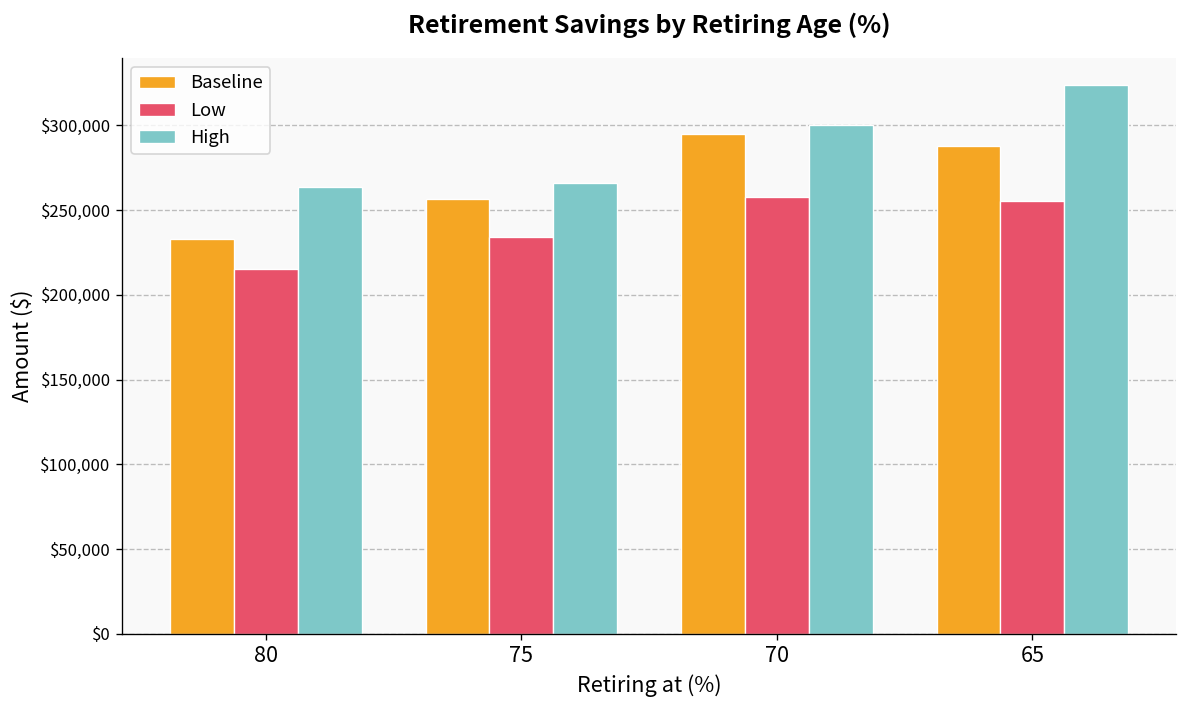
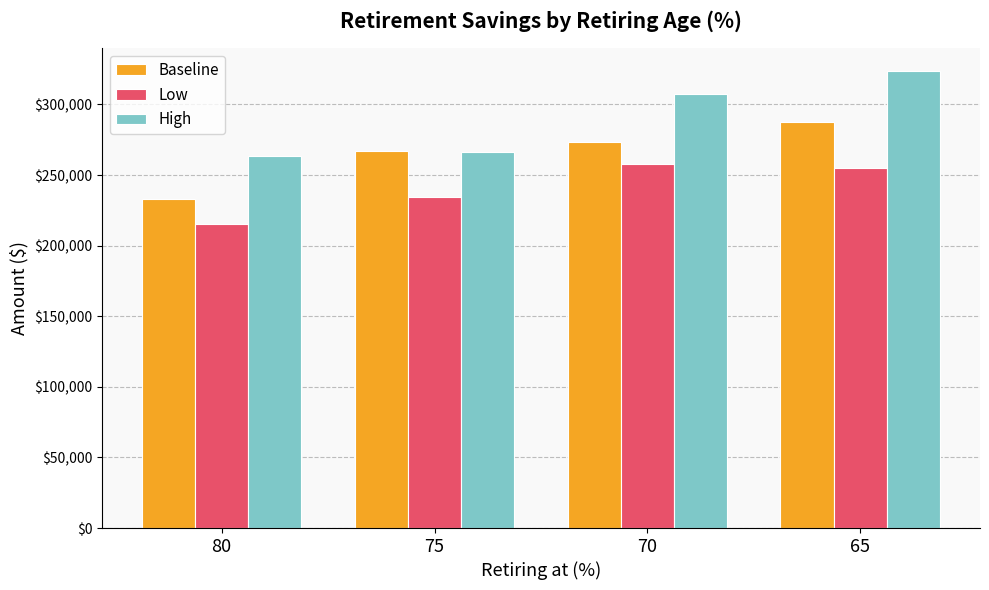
Baseline, 75: $257,000 -> $267,000
Baseline, 70: $295,000 -> $273,000
High, 70: $300,000 -> $308,000
